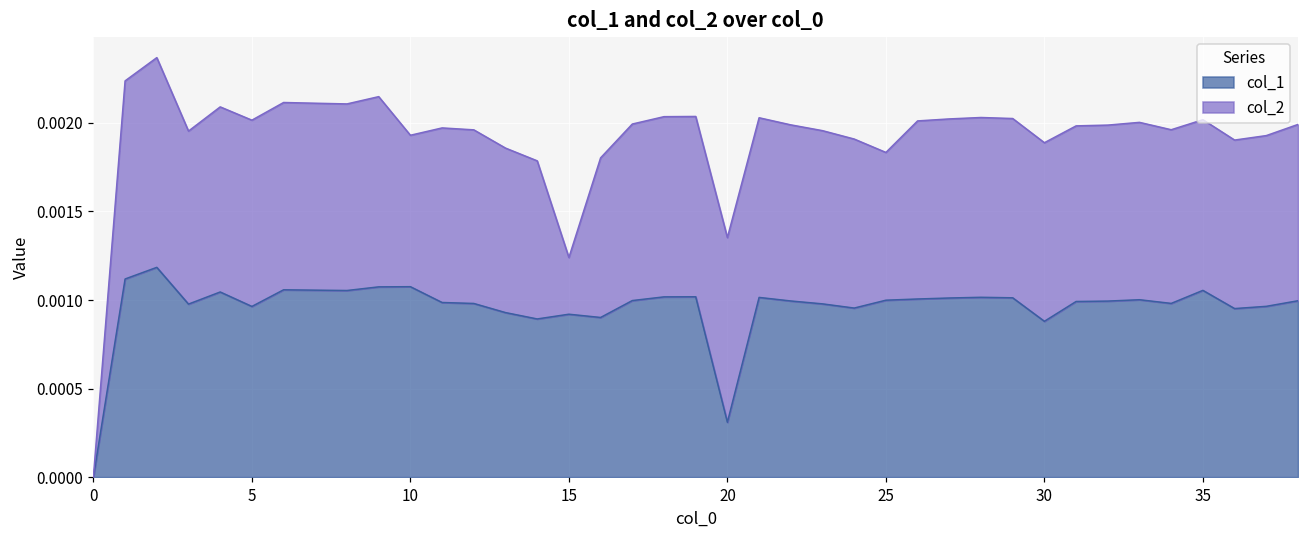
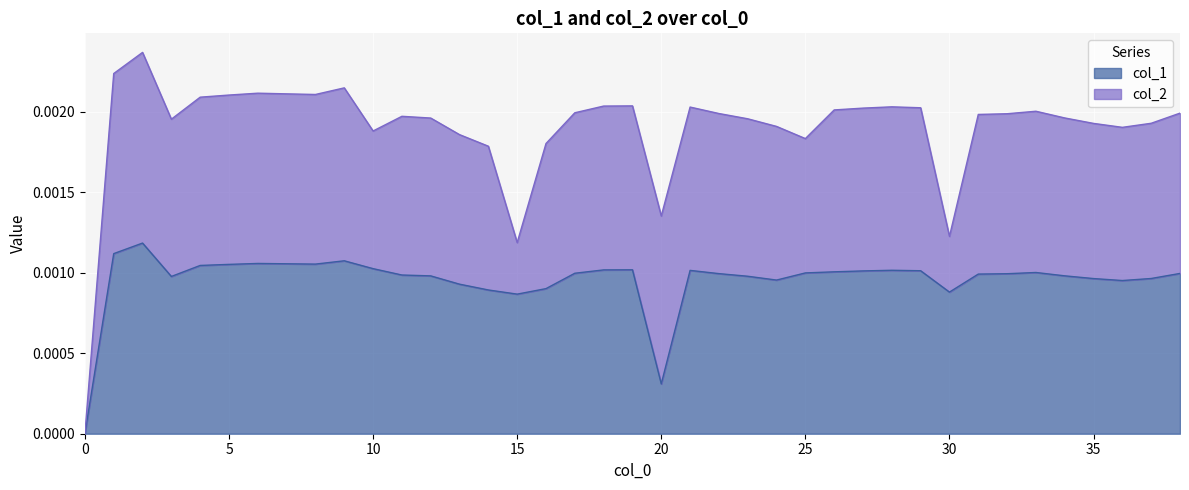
col_1, 5: 0.00096 -> 0.00105
col_1, 10: 0.00108 -> 0.00103
col_1, 15: 0.00092 -> 0.00087
col_2, 30: 0.00101 -> 0.00035
col_1, 35: 0.00105 -> 0.00096
